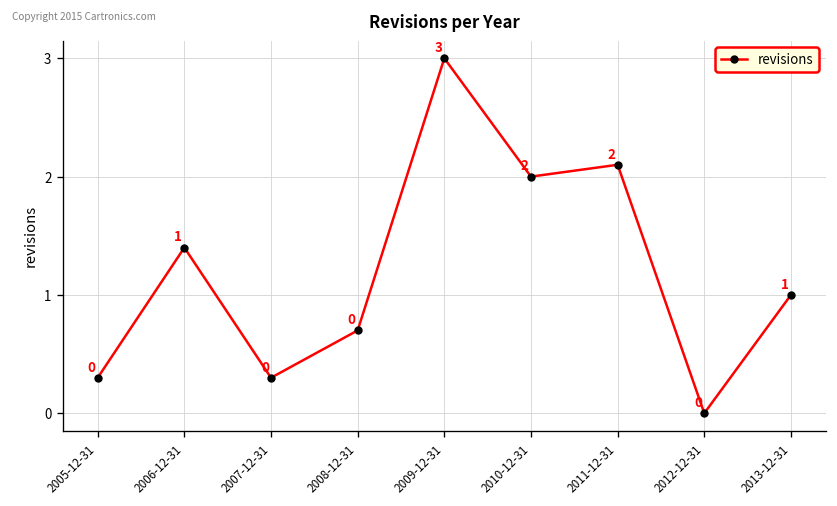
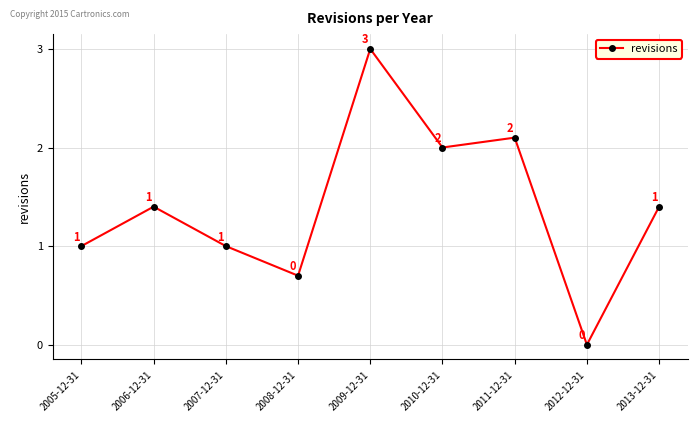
2005-12-31: 0 -> 1
2007-12-31: 0 -> 1
2013-12-31: 1.0 -> 1.4
